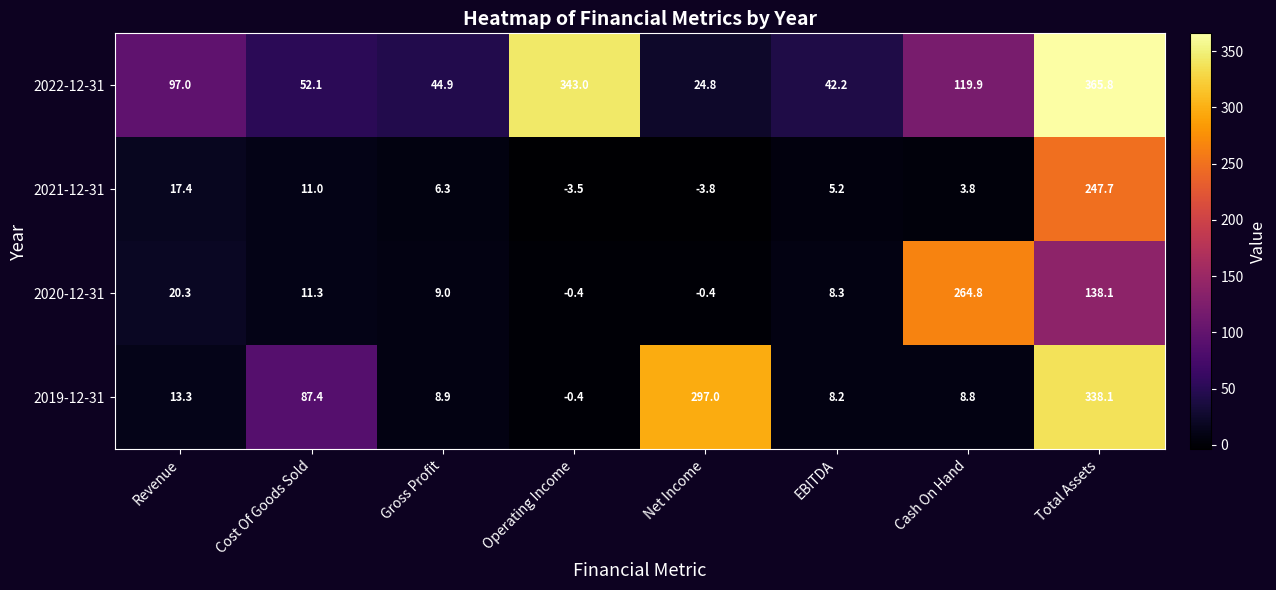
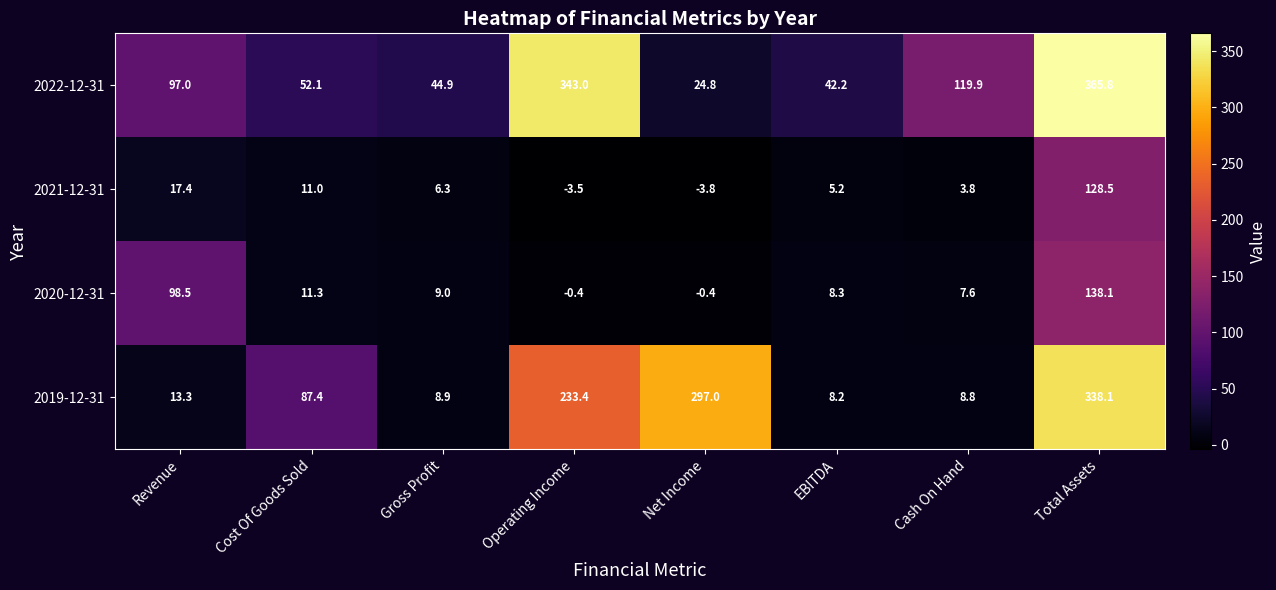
2021-12-31, Total Assets: 247.7 -> 128.5
2020-12-31, Revenue: 20.3 -> 98.5
2020-12-31, Cash On Hand: 264.8 -> 7.6
2019-12-31, Operating Income: -0.4 -> 233.4
